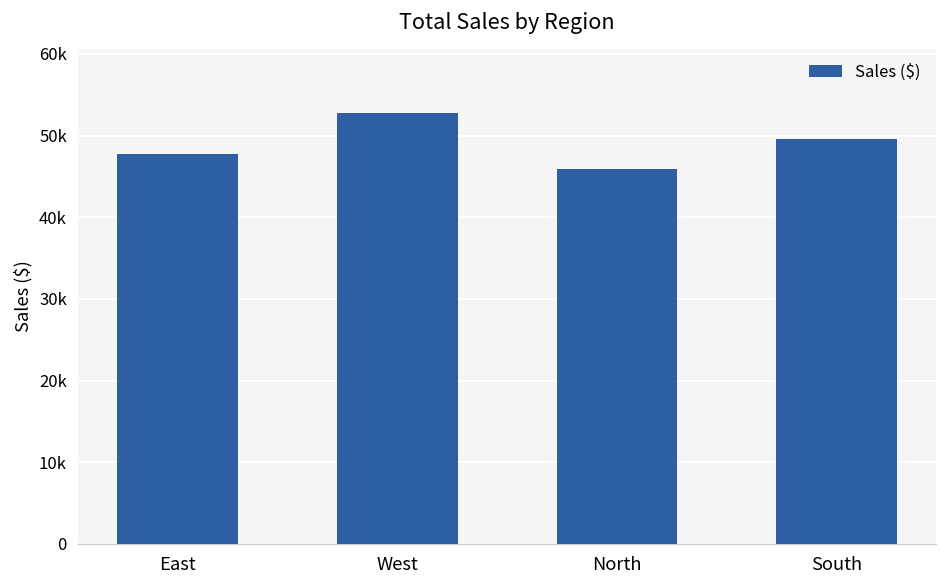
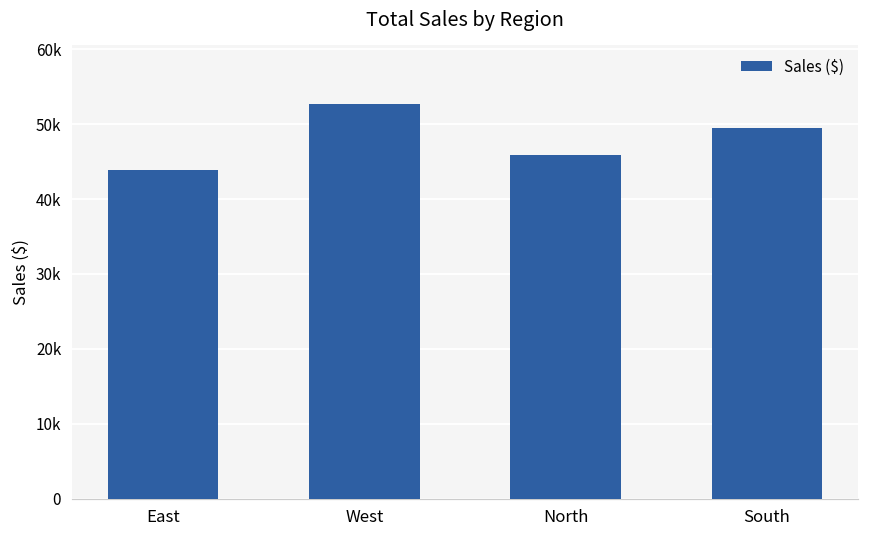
East: 48000 -> 44000
